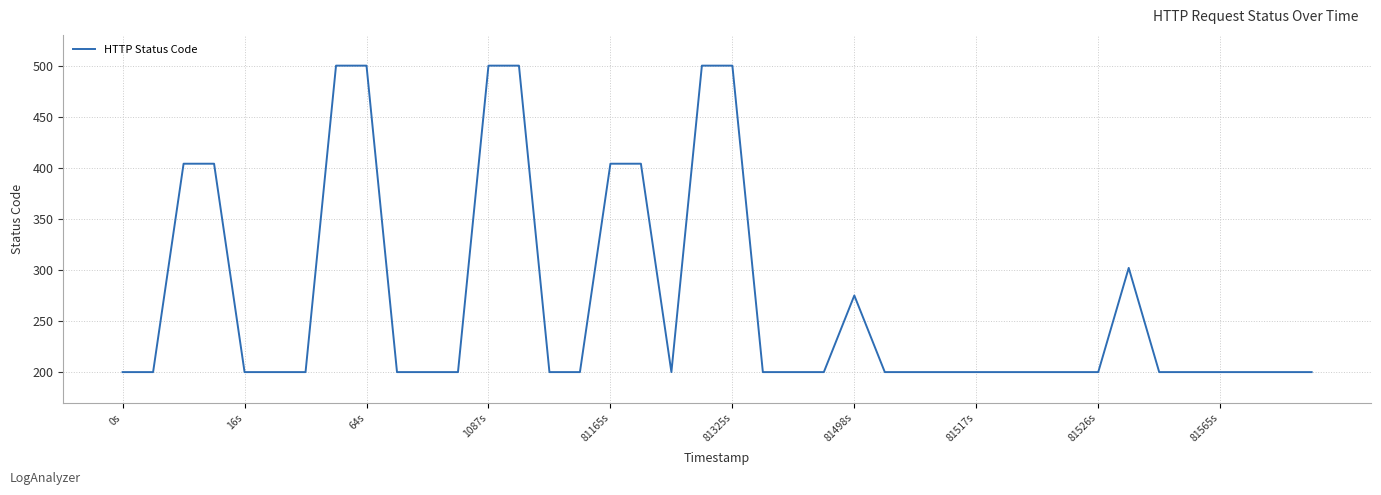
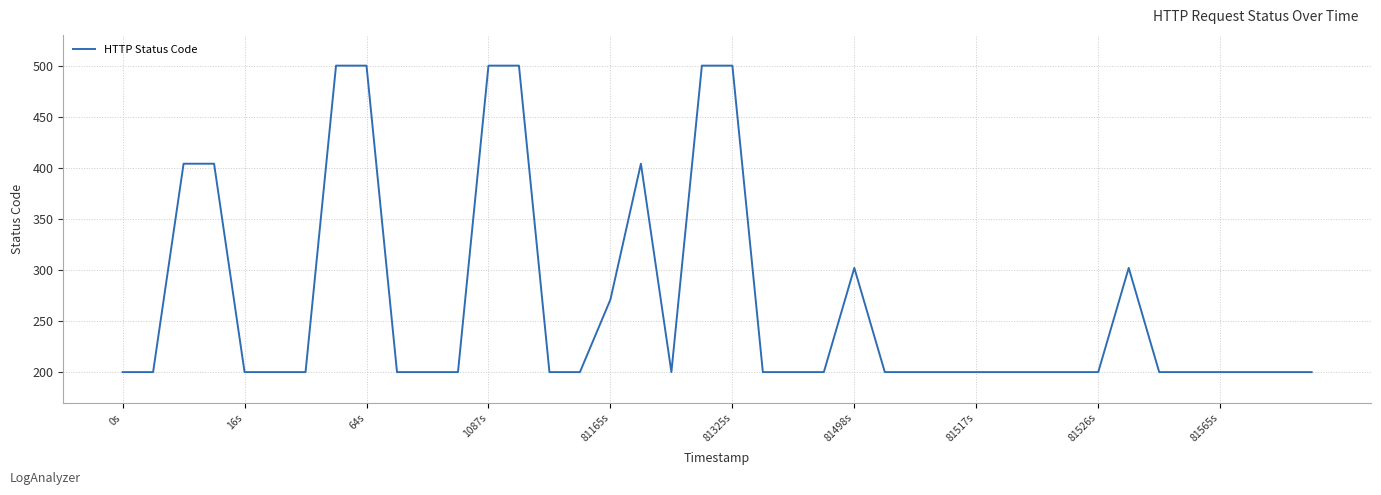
81165s: 404 -> 271
81498s: 275 -> 302
